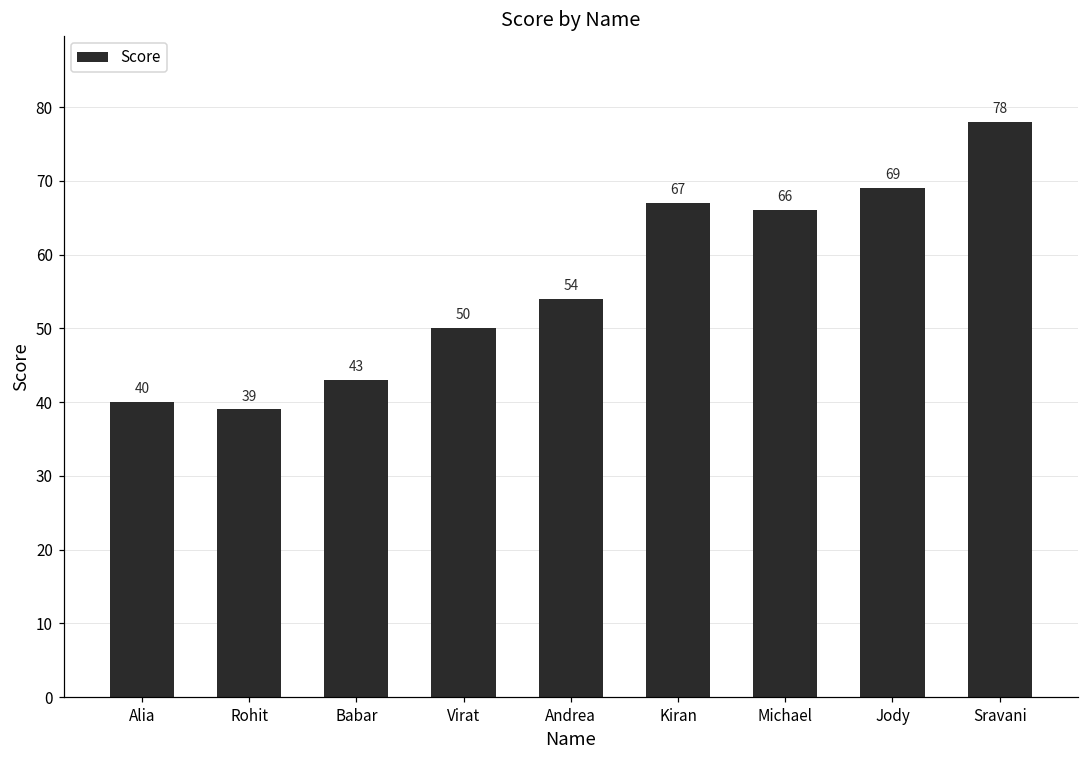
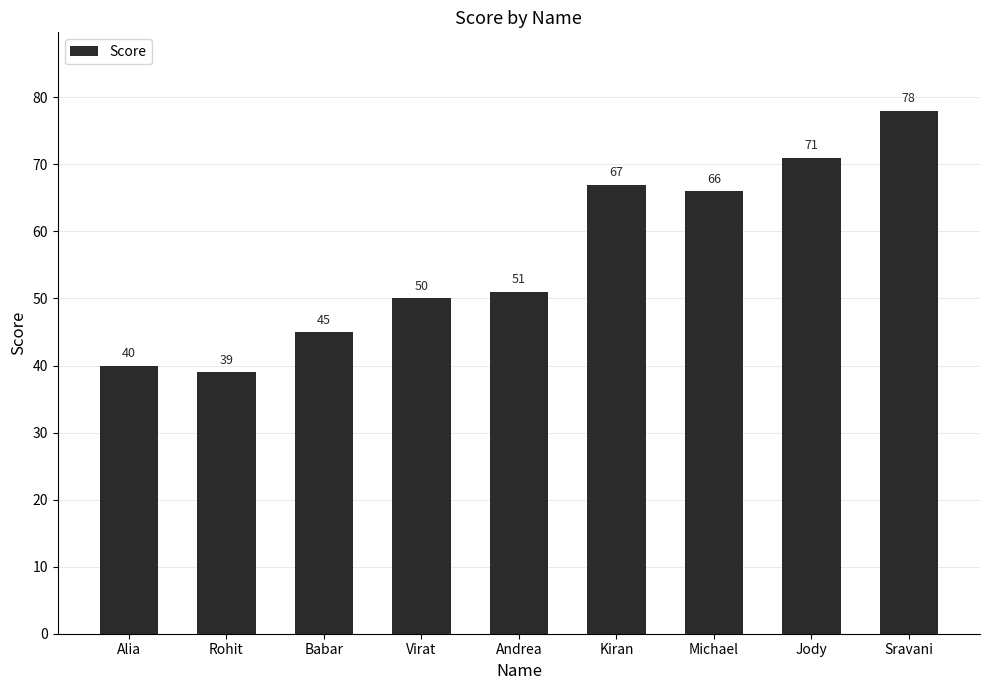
Babar: 43 -> 45
Andrea: 54 -> 51
Jody: 69 -> 71
